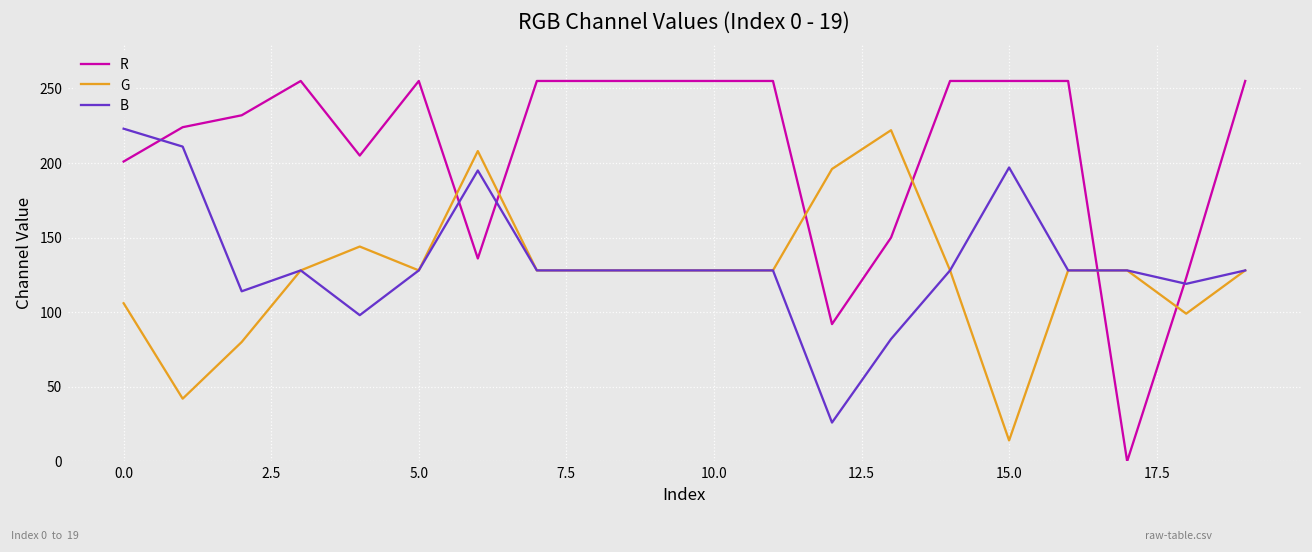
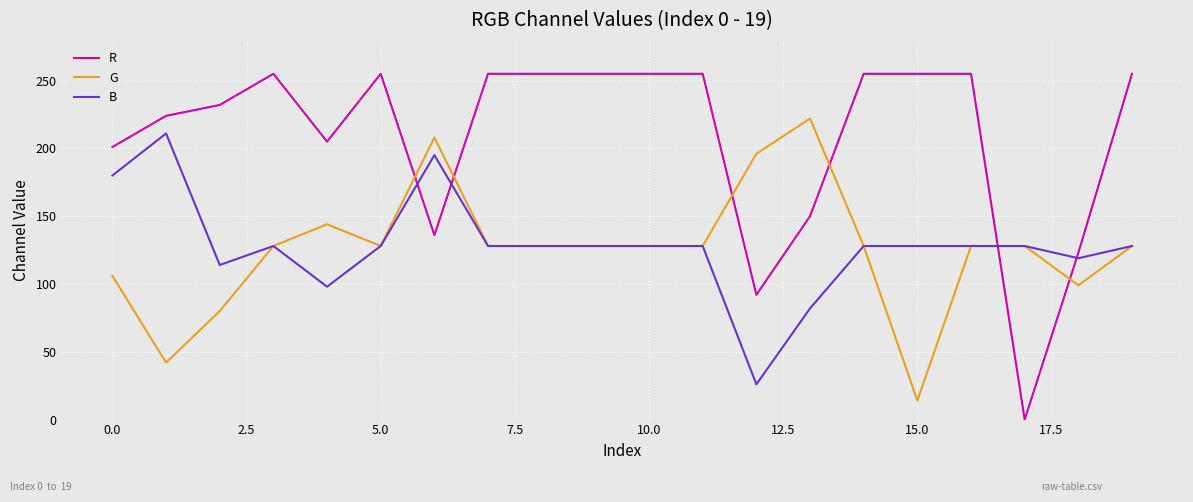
B, 0.0: 223 -> 180
B, 15.0: 197 -> 128
